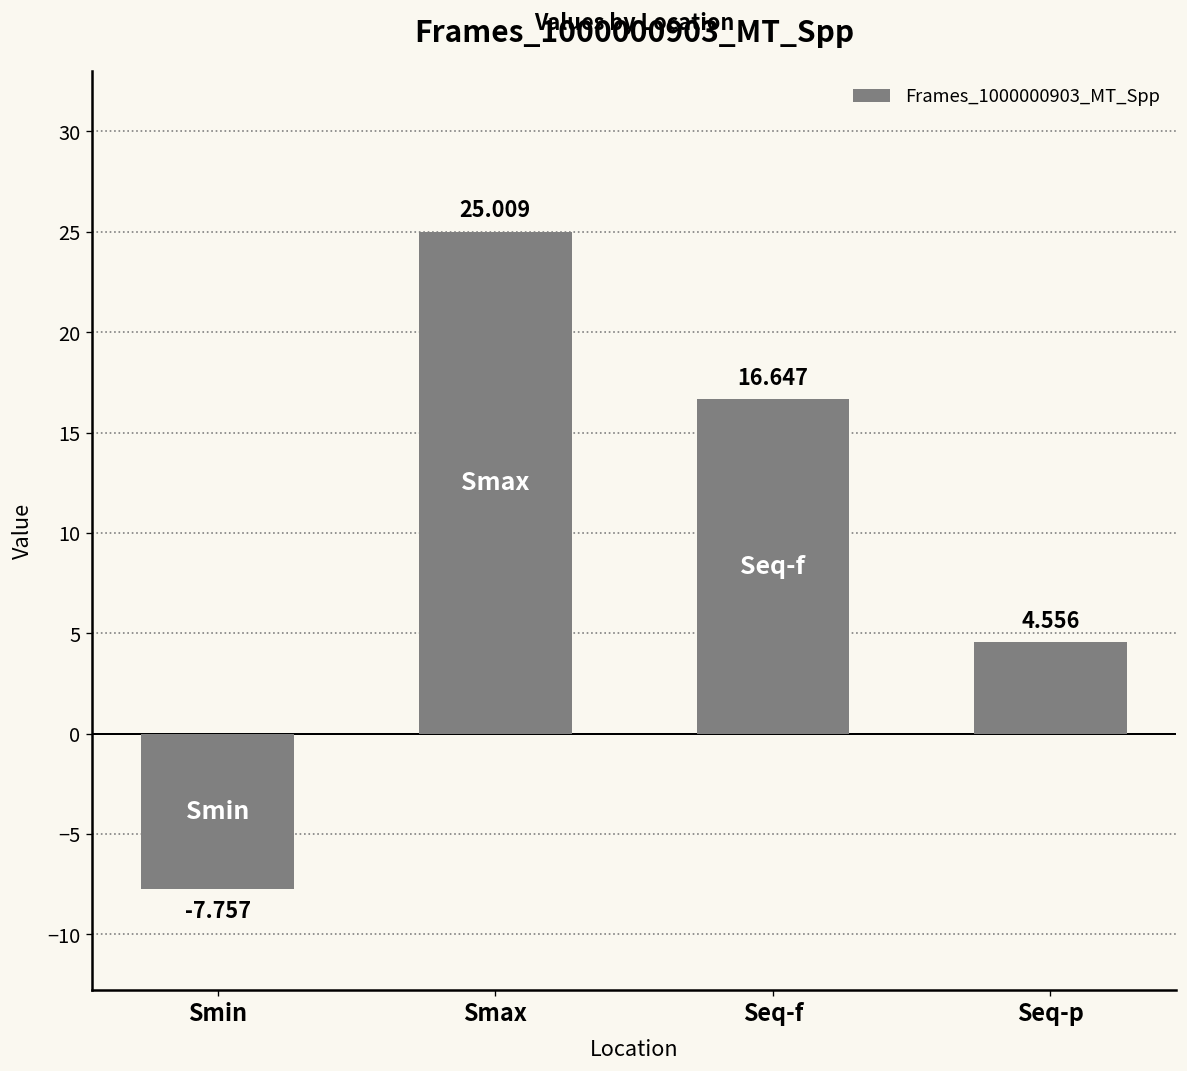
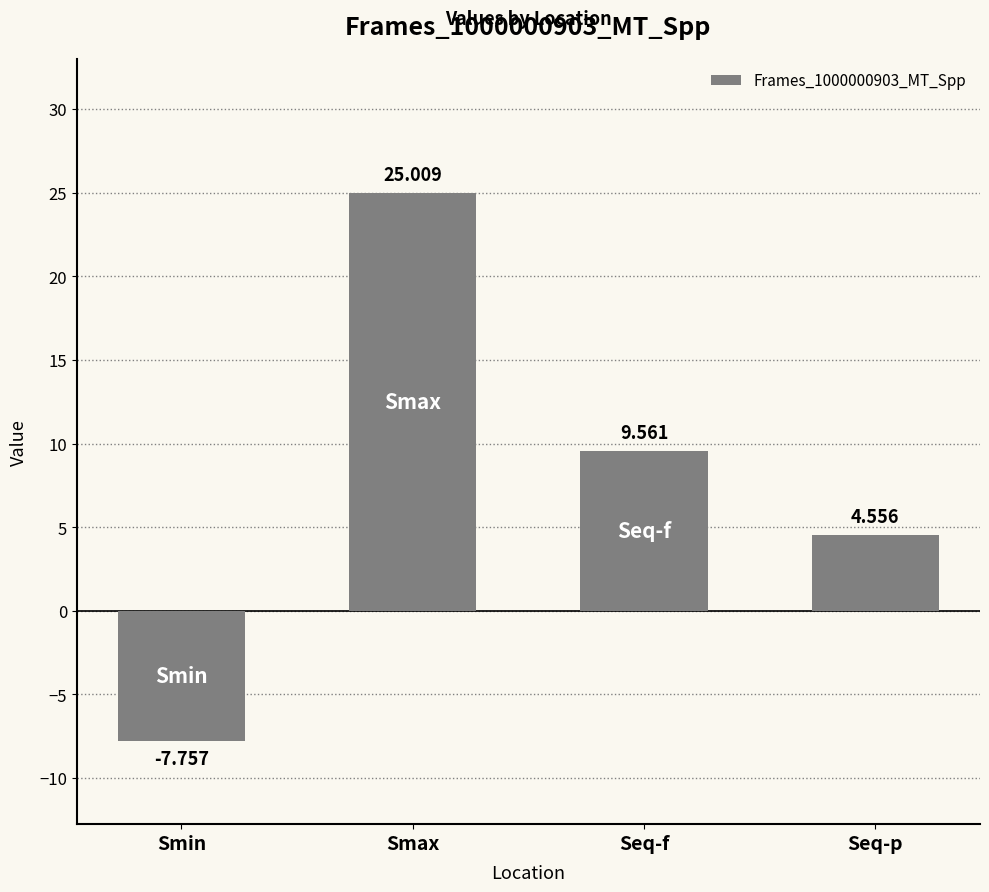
Seq-f: 16.647 -> 9.561
